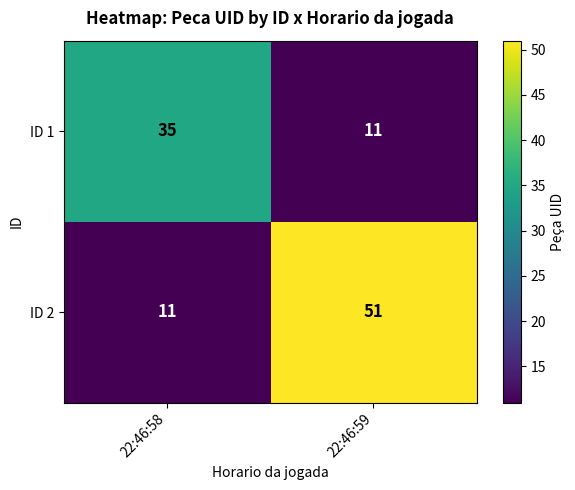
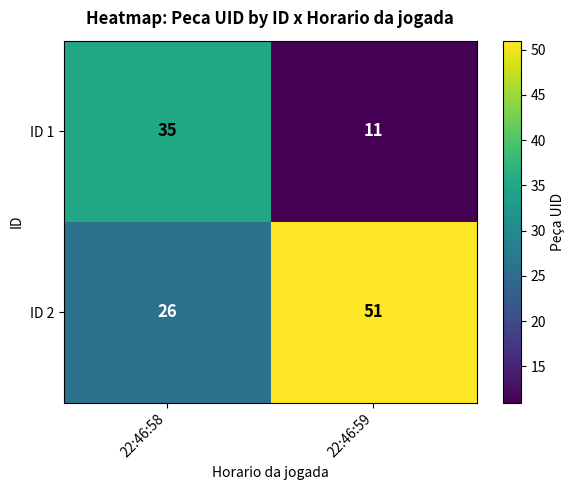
ID 2, 22:46:58: 11 -> 26
